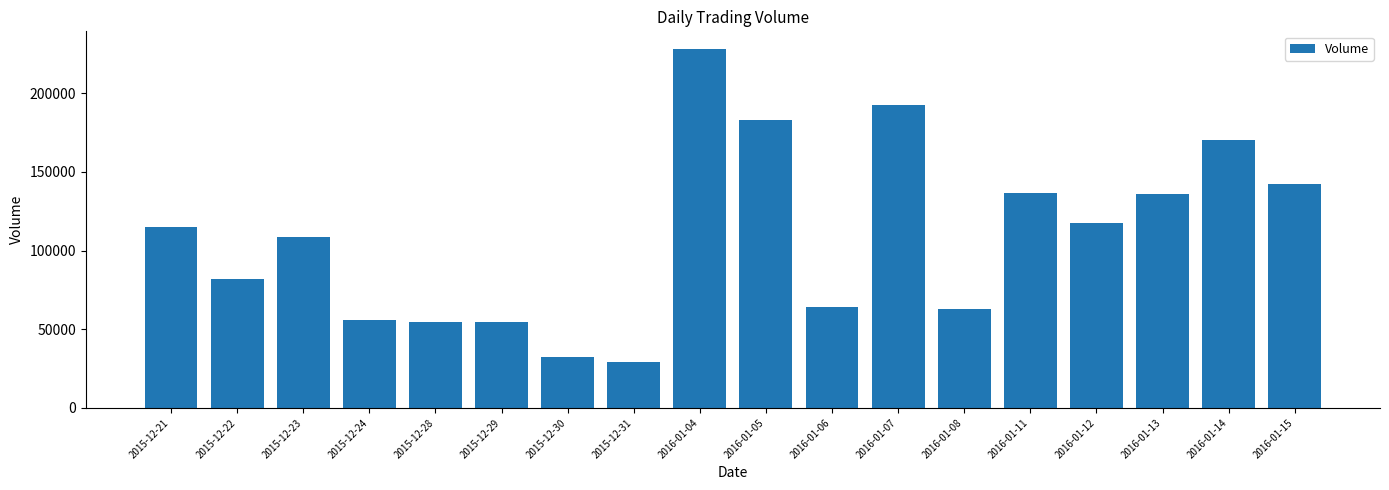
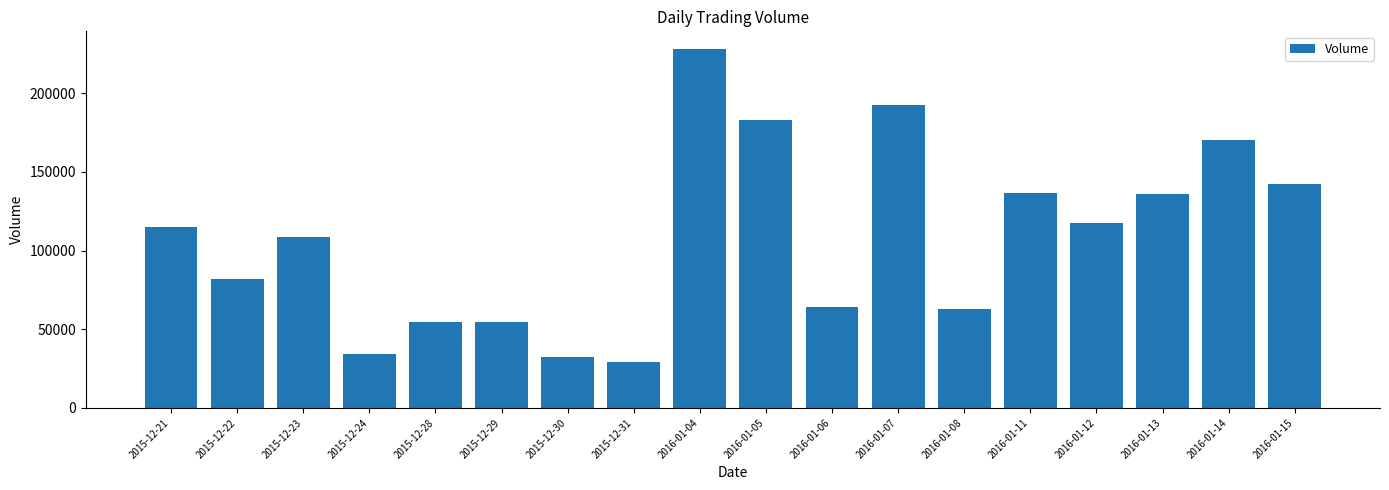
2015-12-24: 56000 -> 34000
